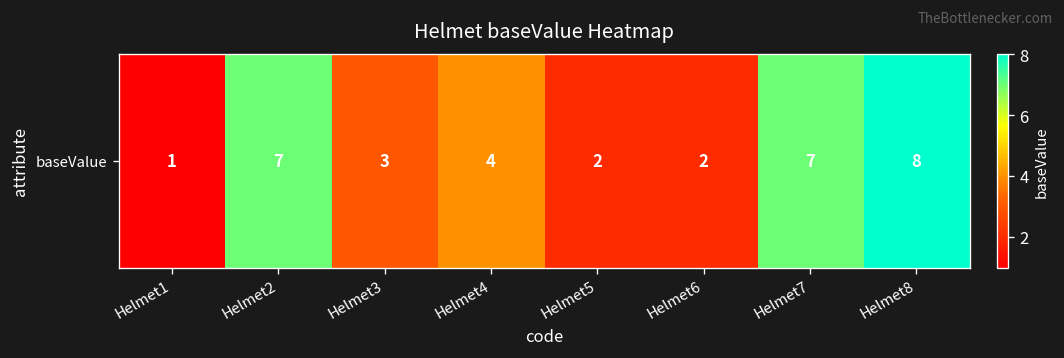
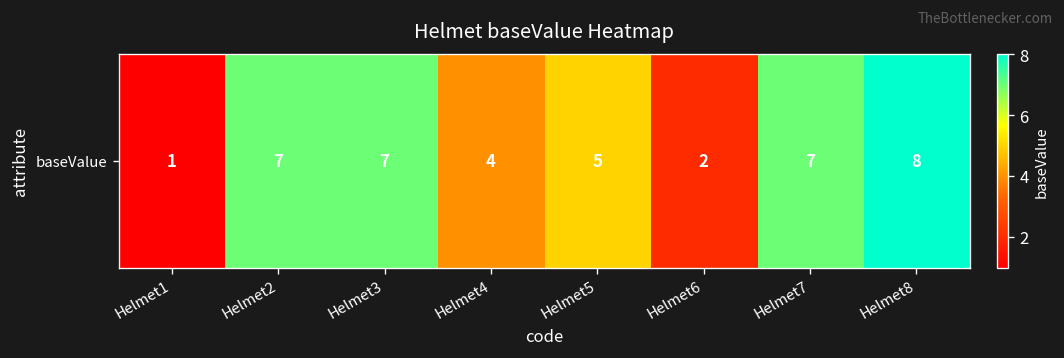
baseValue, Helmet3: 3 -> 7
baseValue, Helmet5: 2 -> 5
